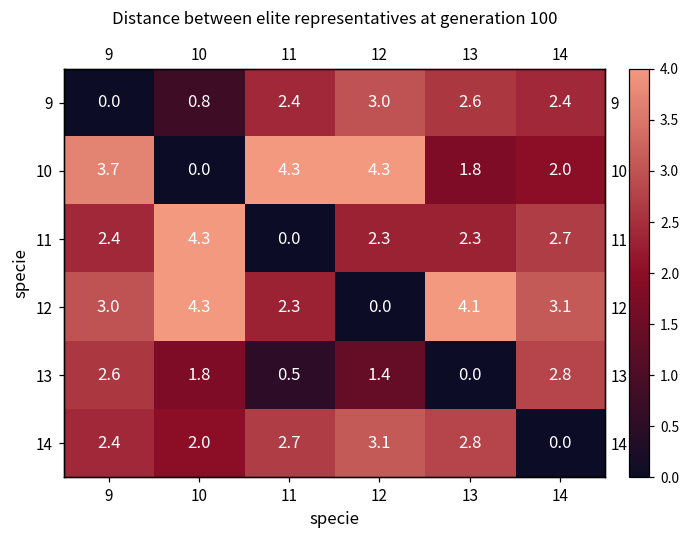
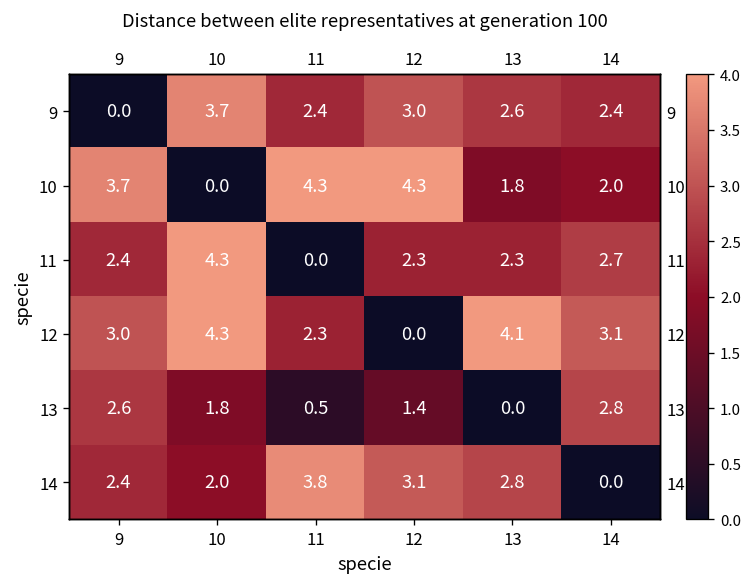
9, 10: 0.8 -> 3.7
14, 11: 2.7 -> 3.8
